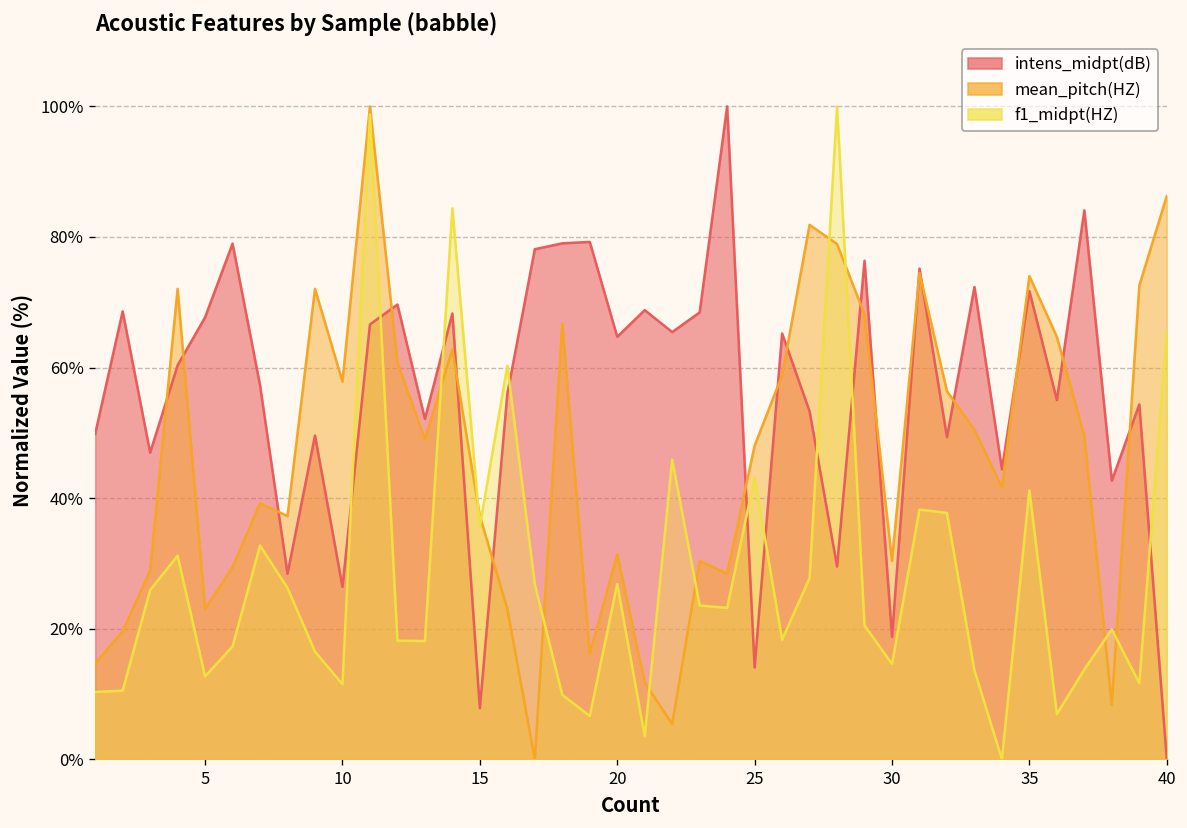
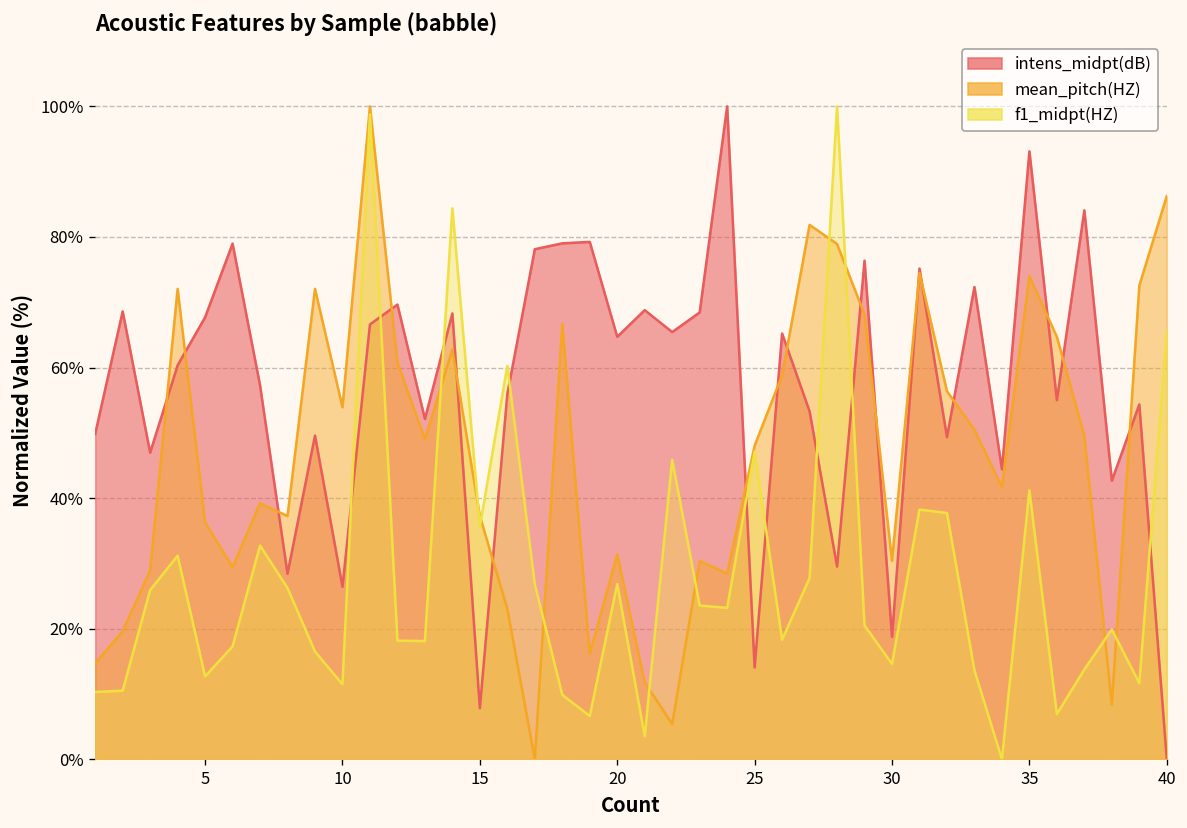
mean_pitch(HZ), 5: 23% -> 36%
mean_pitch(HZ), 10: 58% -> 54%
f1_midpt(HZ), 25: 43% -> 47%
intens_midpt(dB), 35: 72% -> 93%
